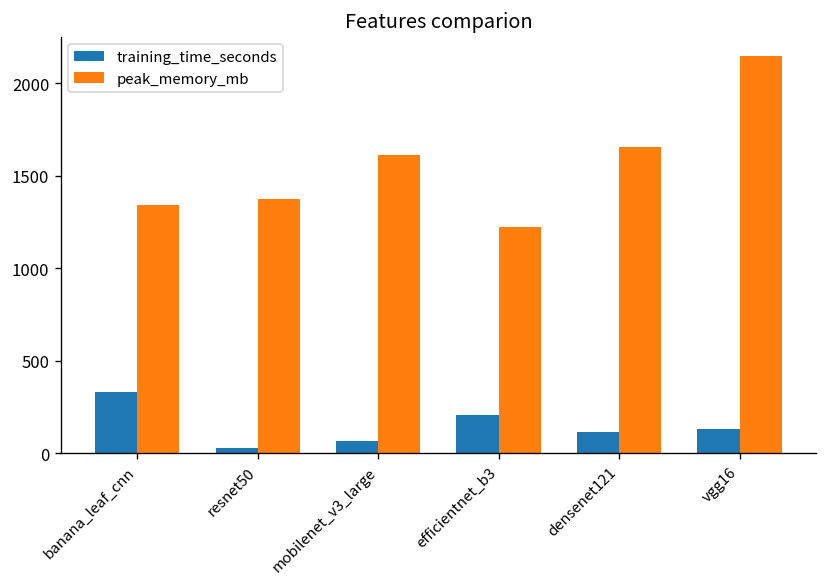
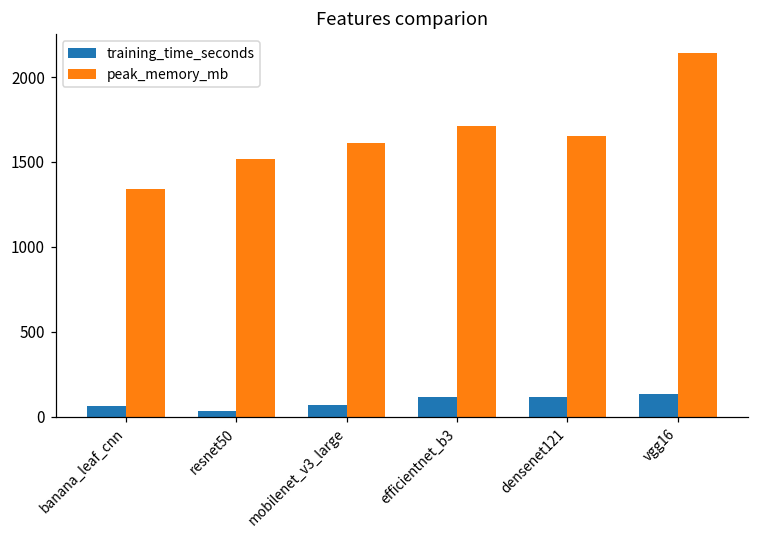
training_time_seconds, banana_leaf_cnn: 330 -> 60
peak_memory_mb, resnet50: 1370 -> 1520
training_time_seconds, efficientnet_b3: 210 -> 110
peak_memory_mb, efficientnet_b3: 1220 -> 1710
